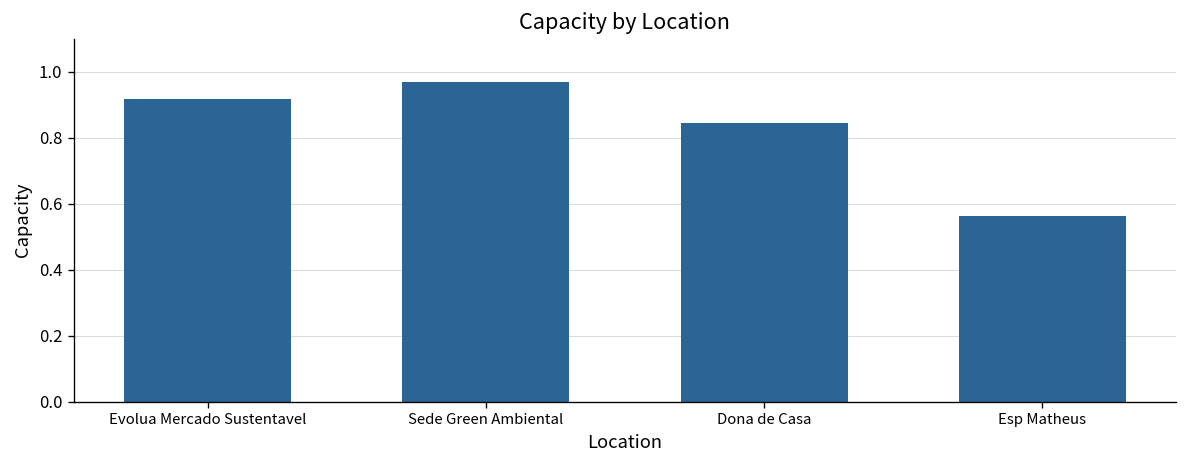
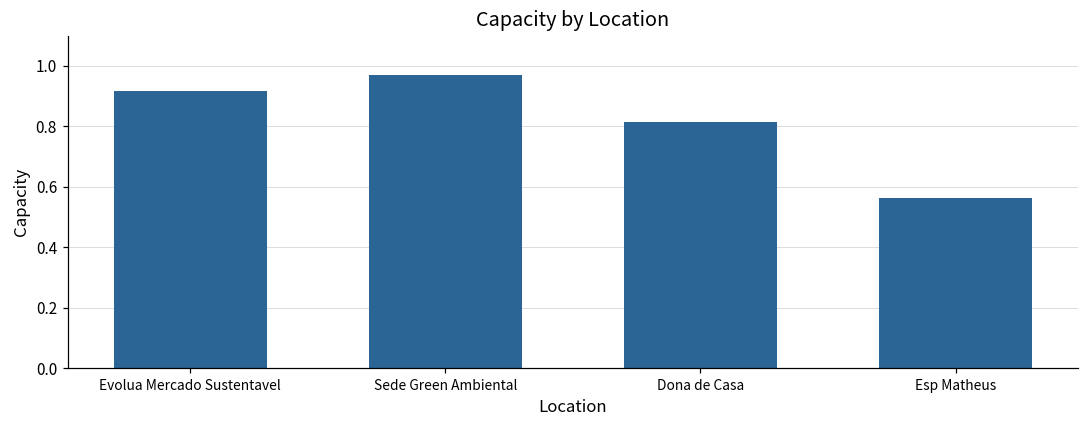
Dona de Casa: 0.84 -> 0.81
